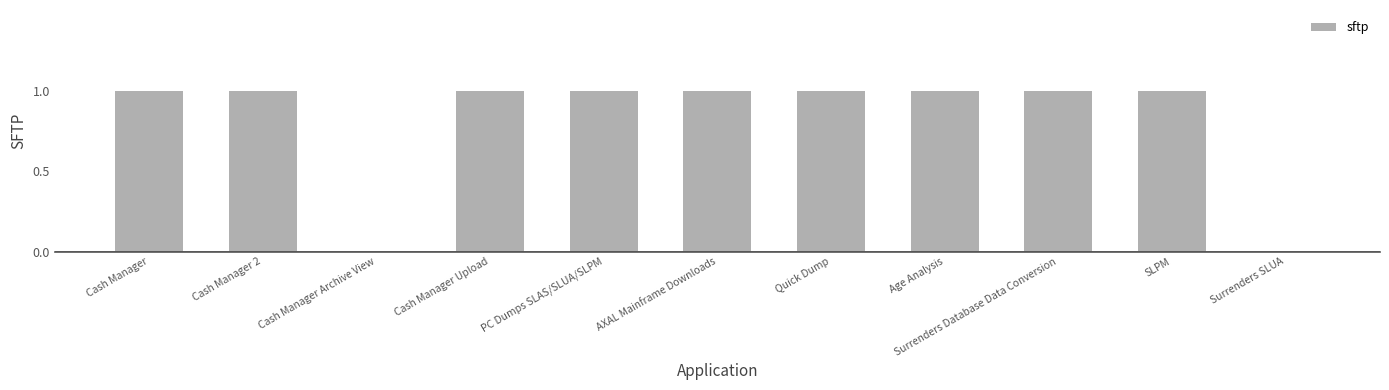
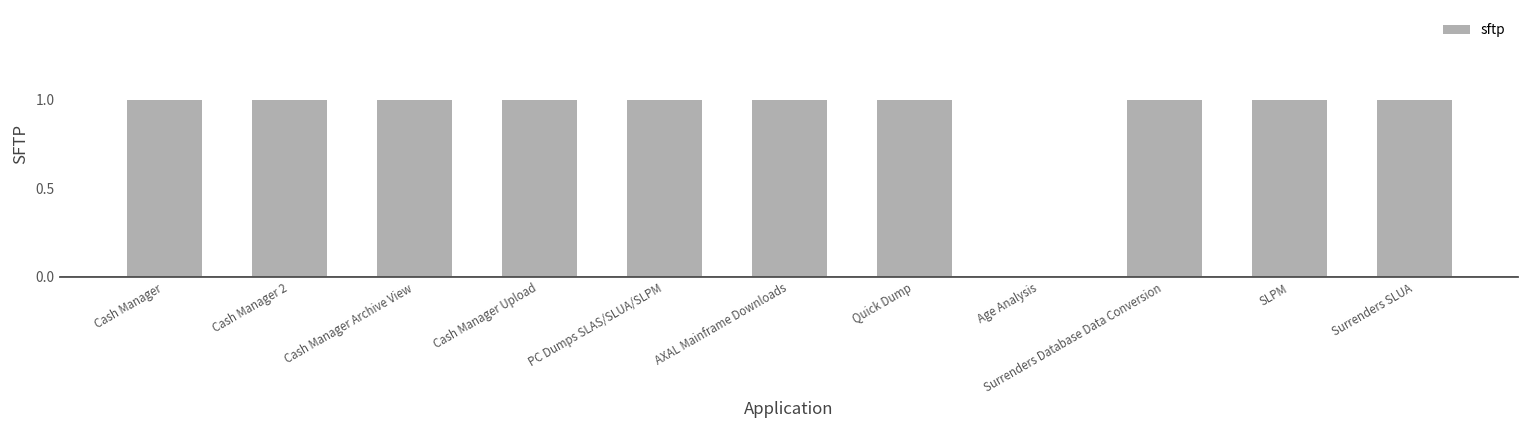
Cash Manager Archive View: 0 -> 1
Age Analysis: 1 -> 0
Surrenders SLUA: 0 -> 1
